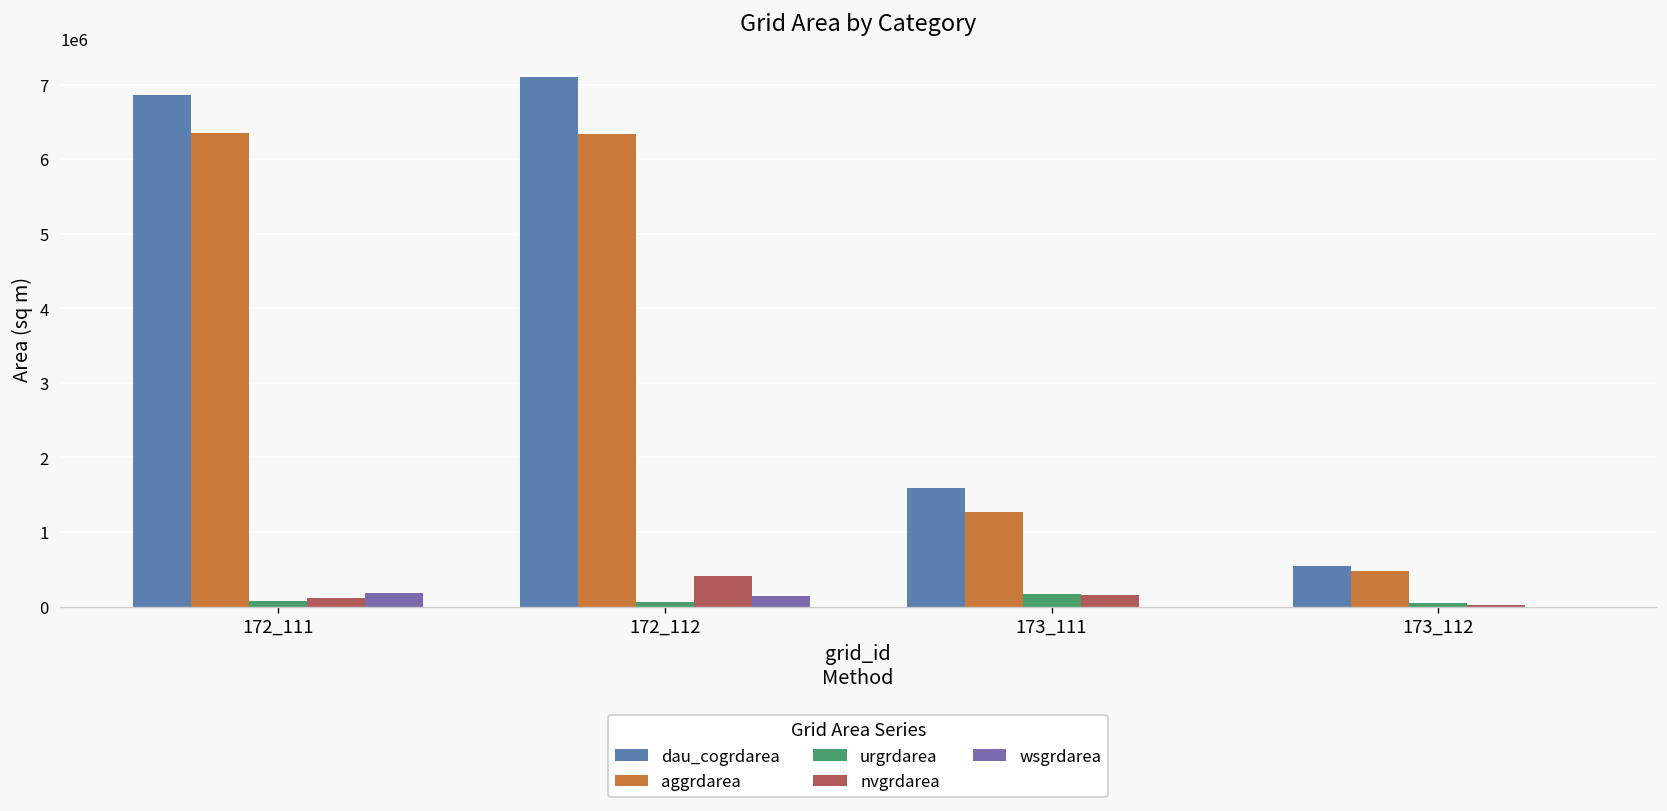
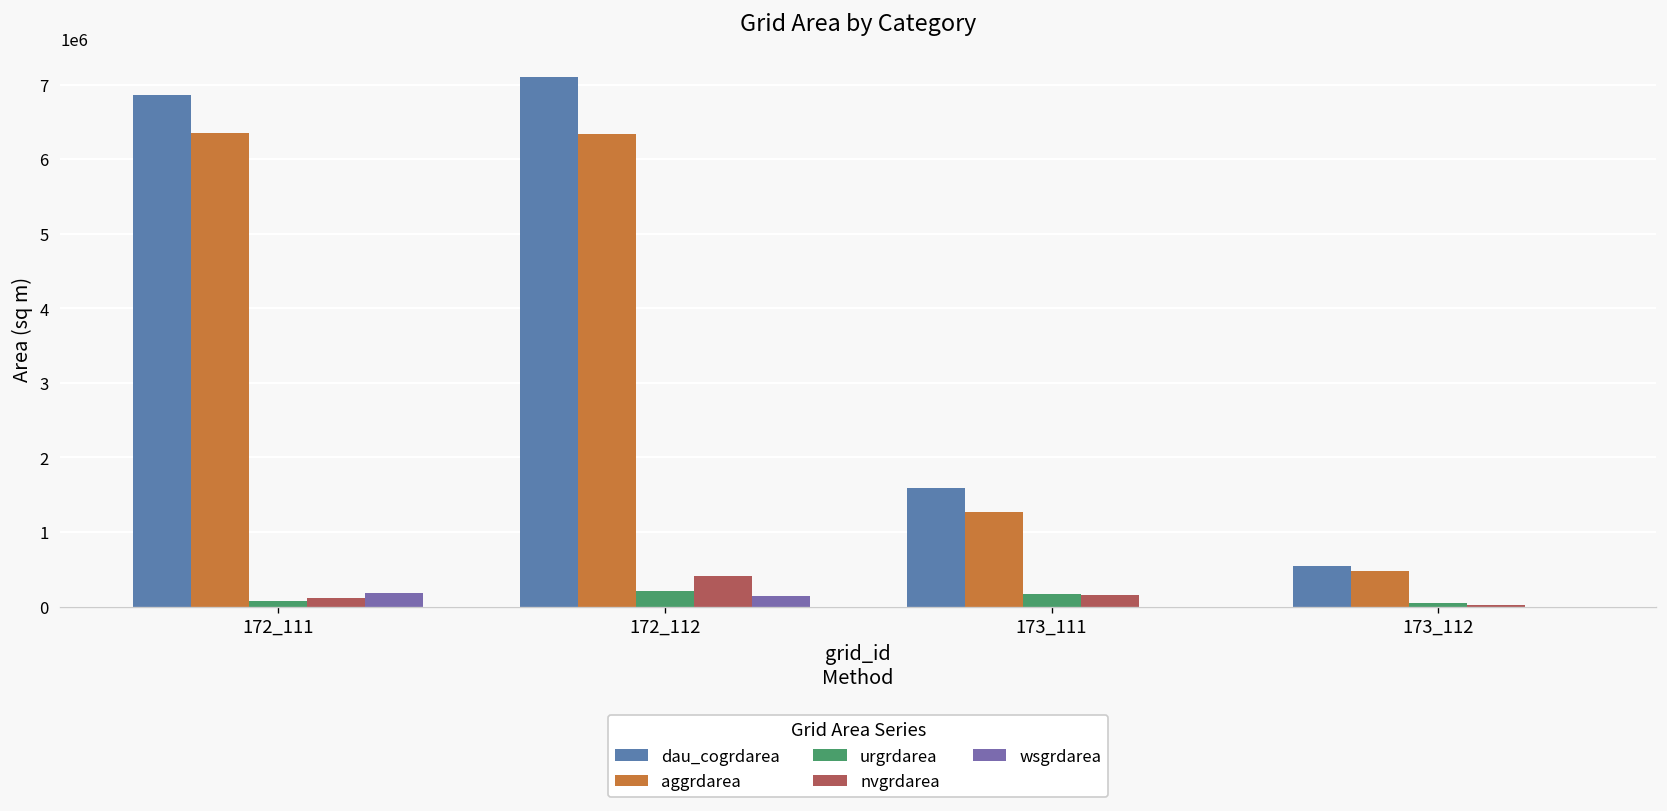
urgrdarea, 172_112: 100000 -> 200000
